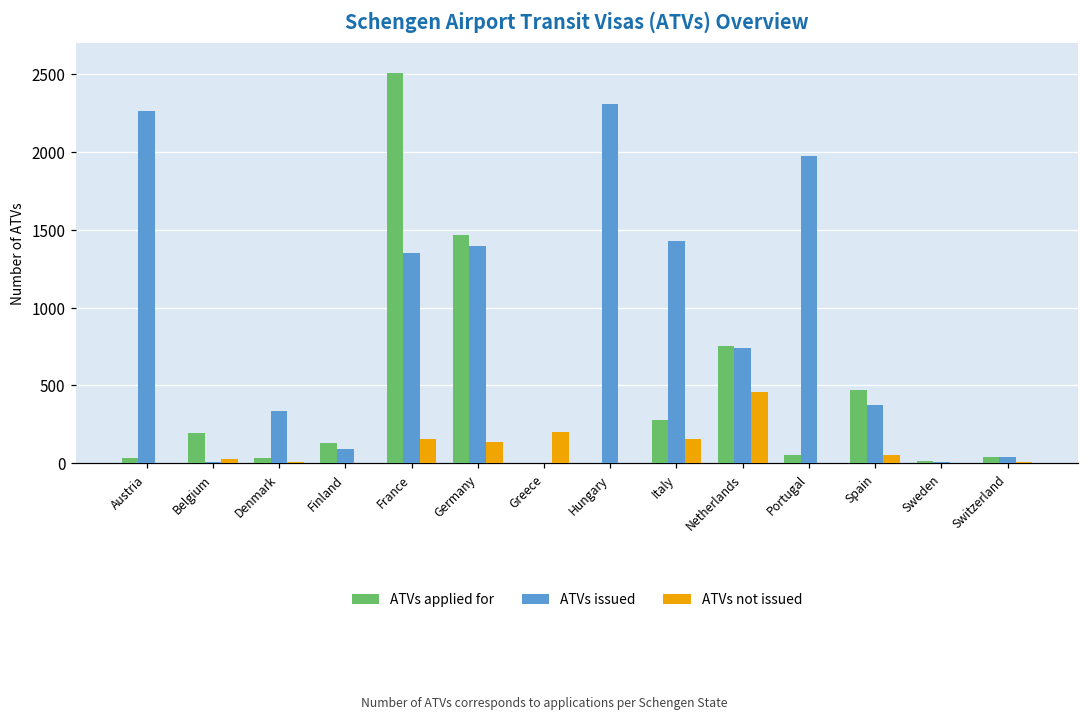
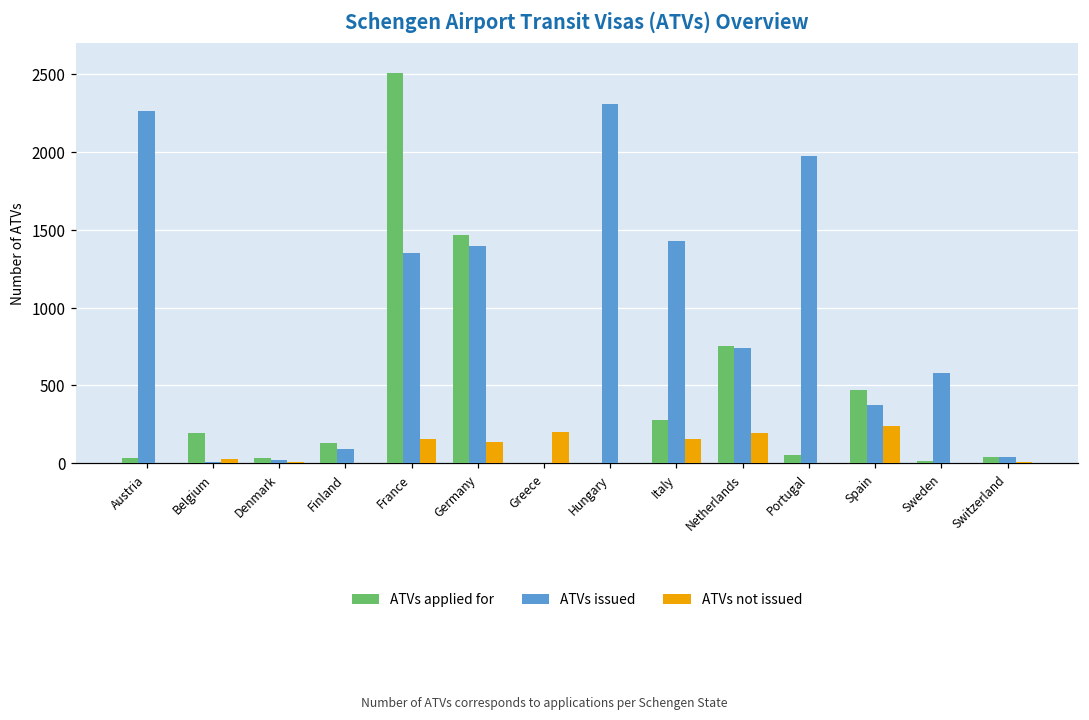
ATVs issued, Denmark: 330 -> 20
ATVs not issued, Netherlands: 450 -> 200
ATVs not issued, Spain: 50 -> 240
ATVs issued, Sweden: 10 -> 580
